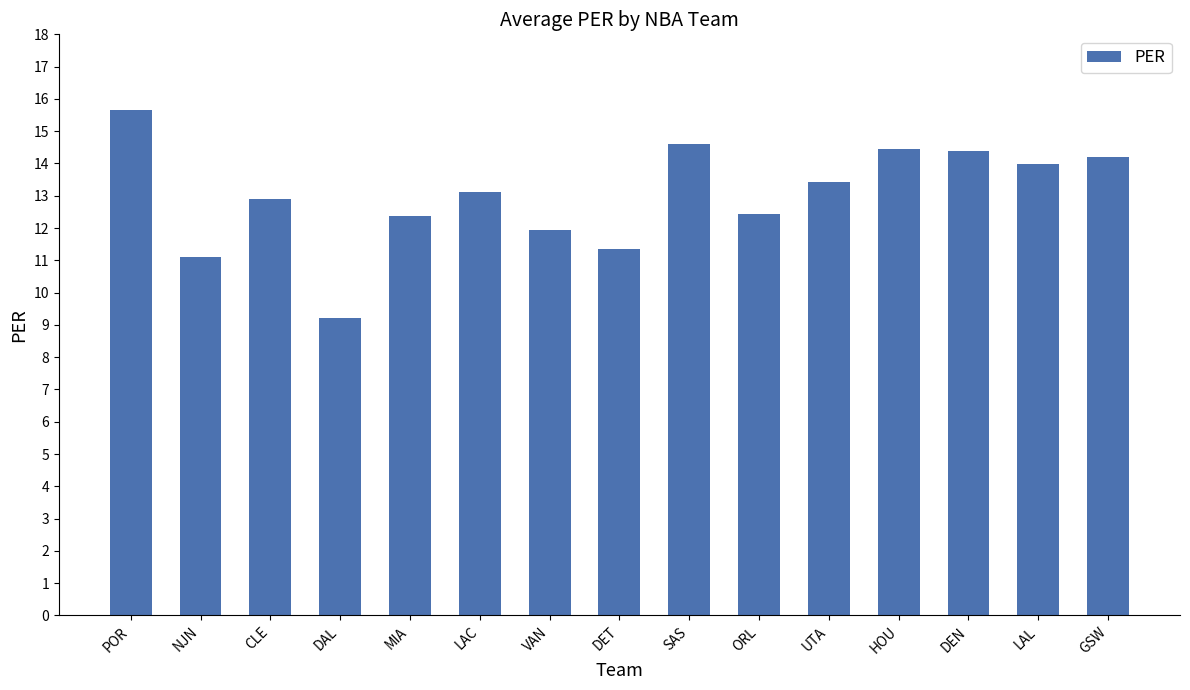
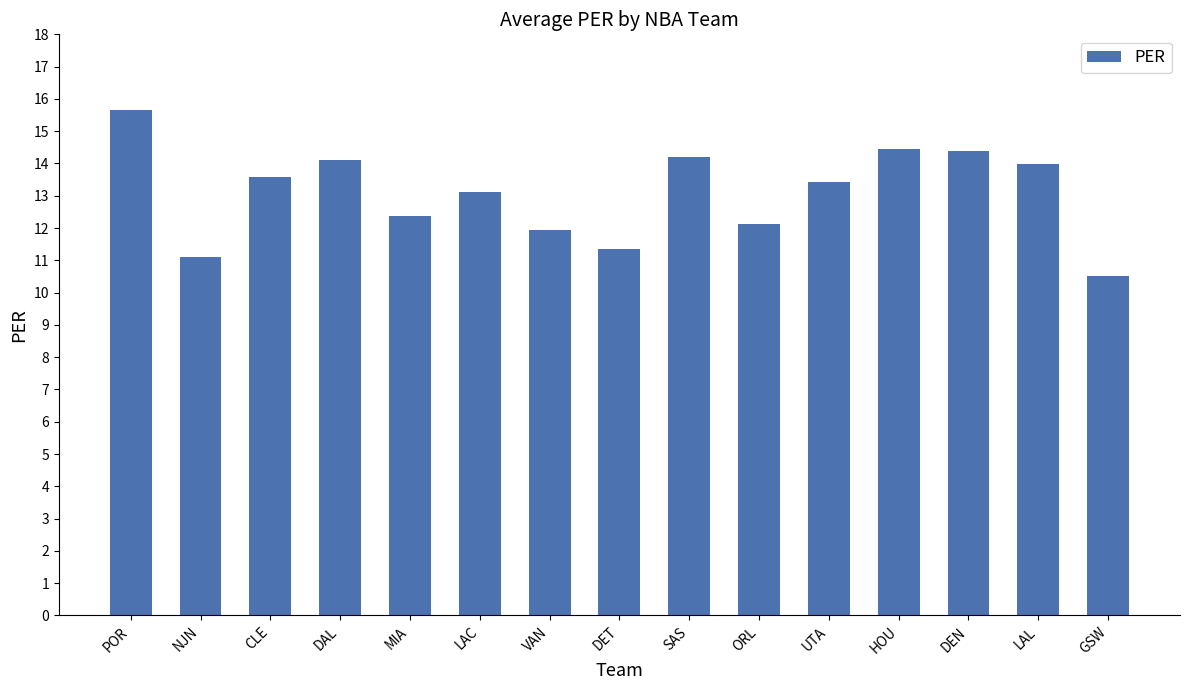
CLE: 12.9 -> 13.6
DAL: 9.2 -> 14.1
SAS: 14.6 -> 14.2
ORL: 12.4 -> 12.1
GSW: 14.2 -> 10.5
